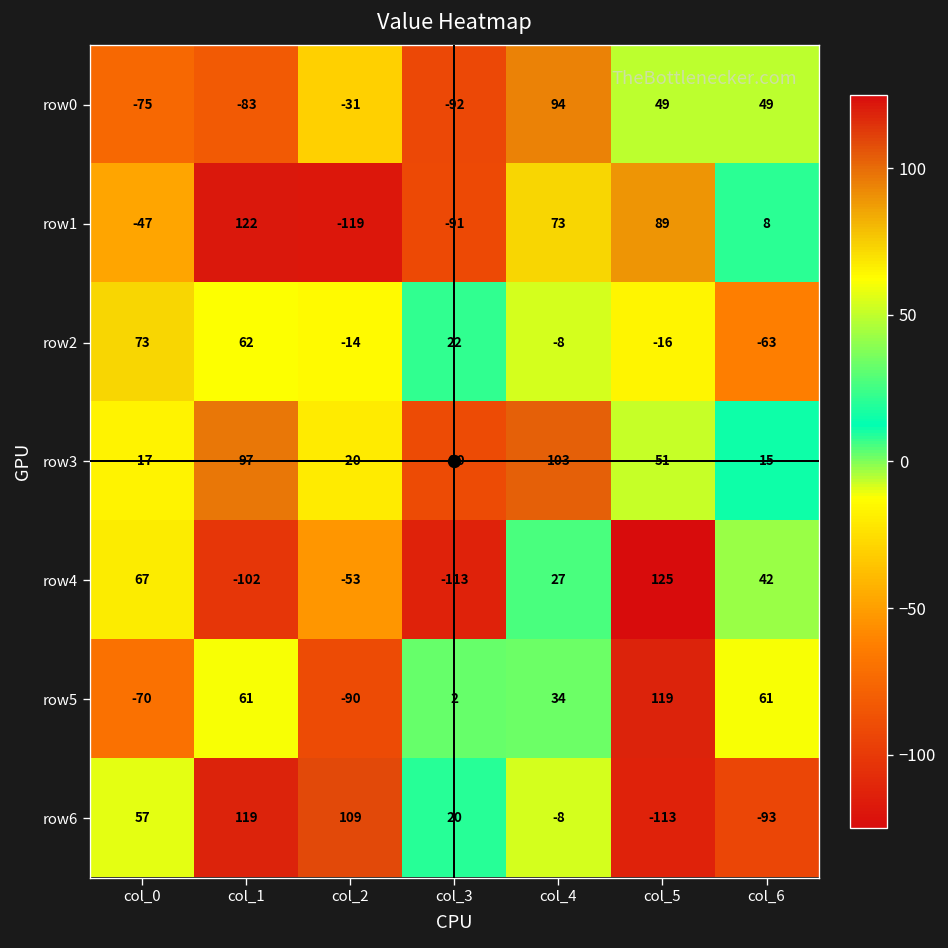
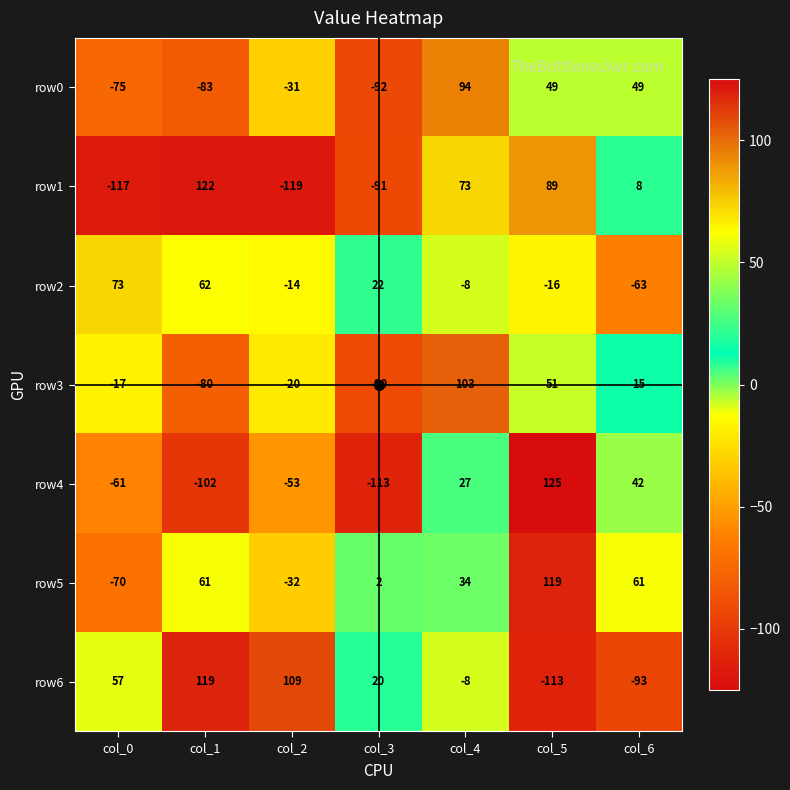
row1, col_0: -47 -> -117
row3, col_1: 97 -> -80
row4, col_0: 67 -> -61
row5, col_2: -90 -> -32
